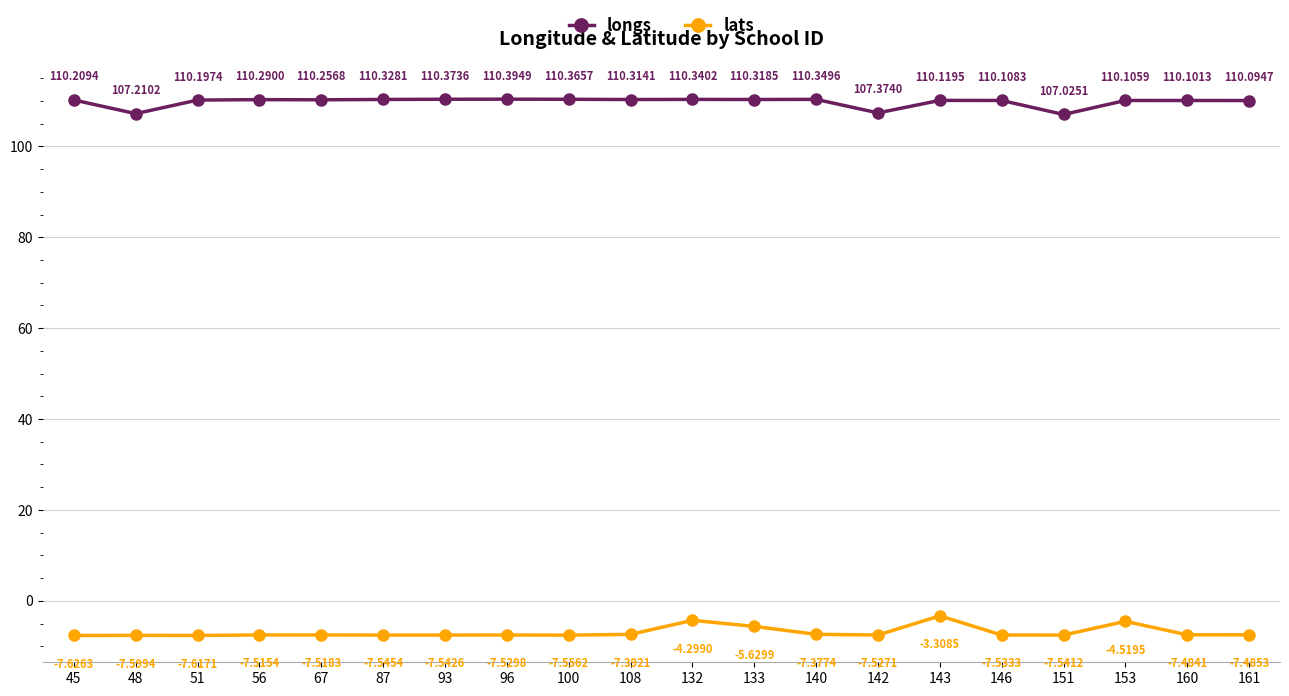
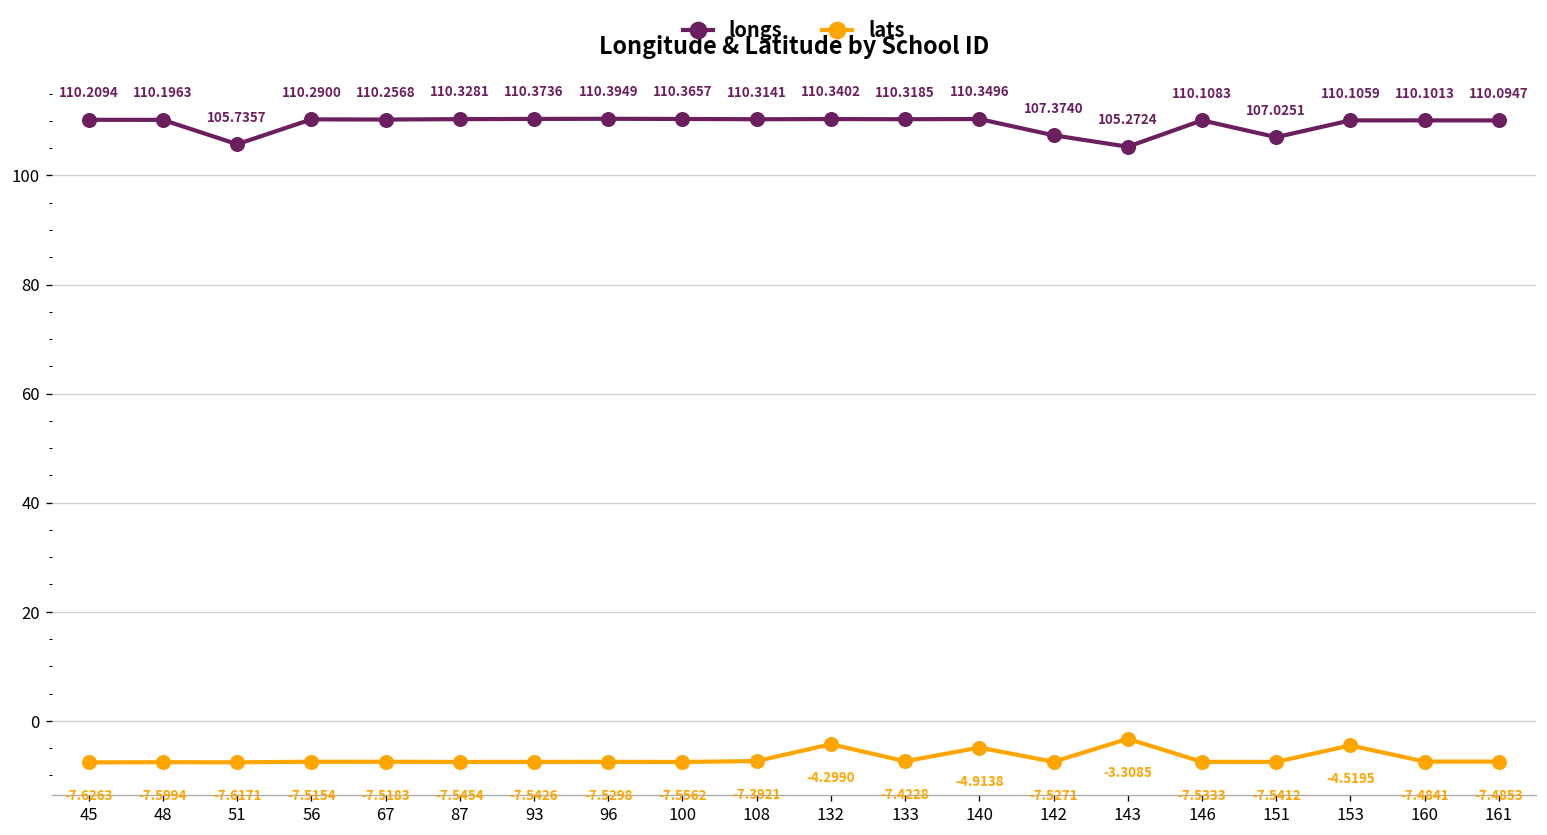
longs, 48: 107.2102 -> 110.1963
longs, 51: 110.1974 -> 105.7357
lats, 133: -5.6299 -> -7.4228
lats, 140: -7.3774 -> -4.9138
longs, 143: 110.1195 -> 105.2724
